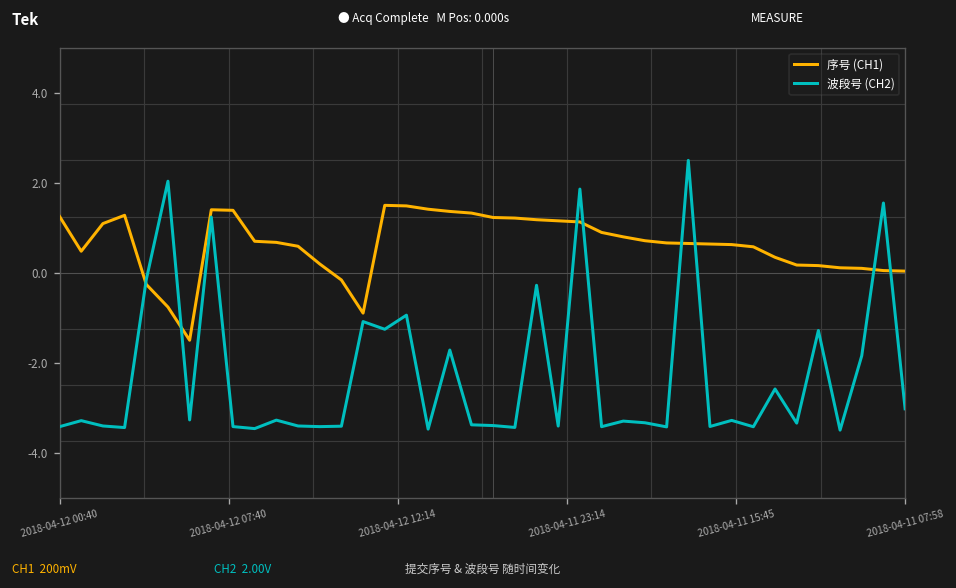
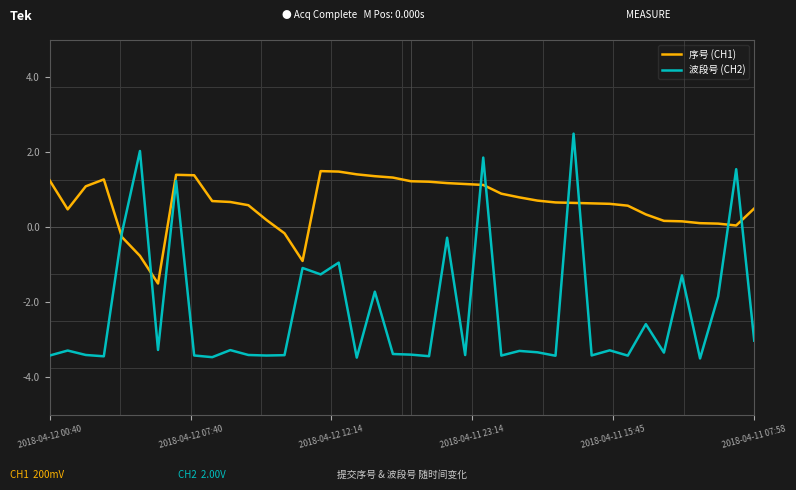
序号 (CH1), 2018-04-11 07:58: 0.0 -> 0.5
